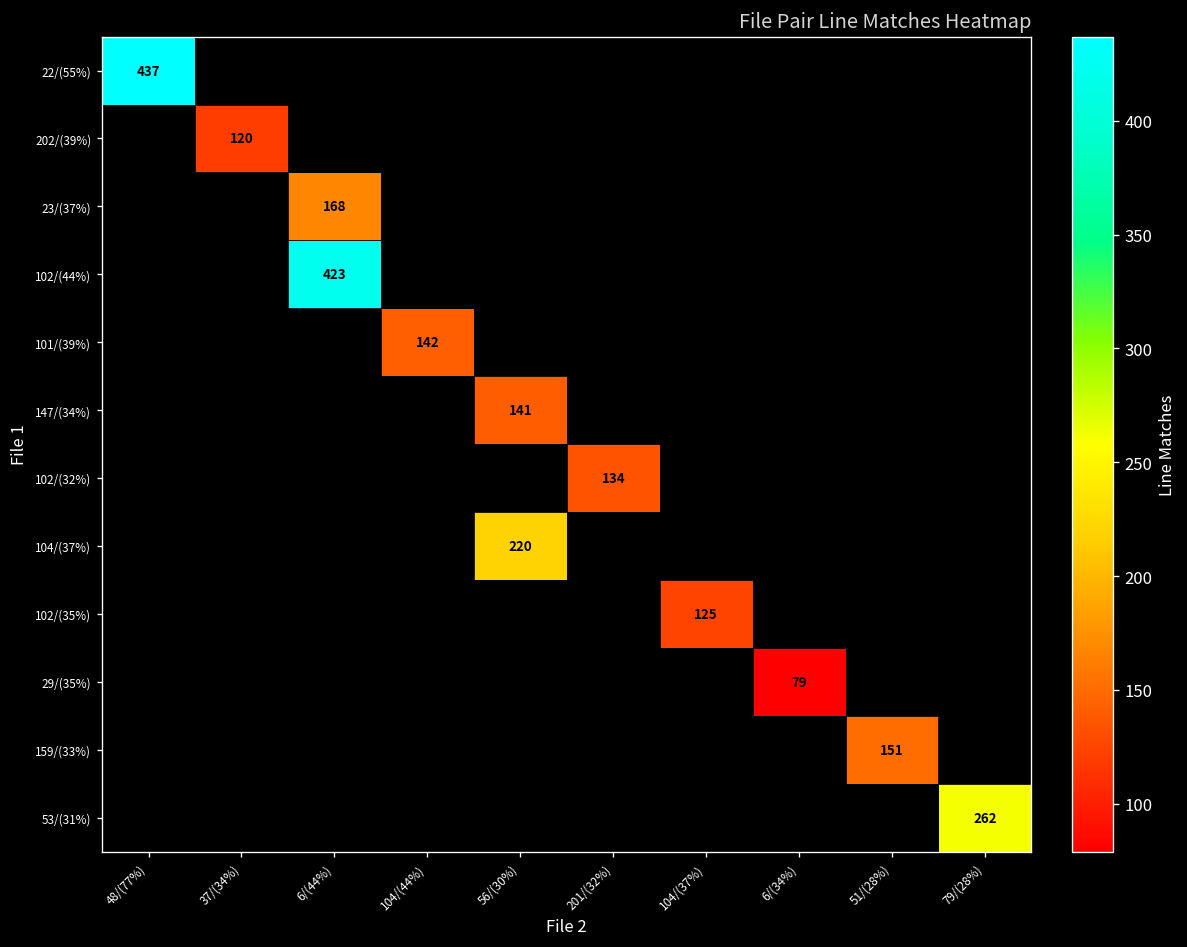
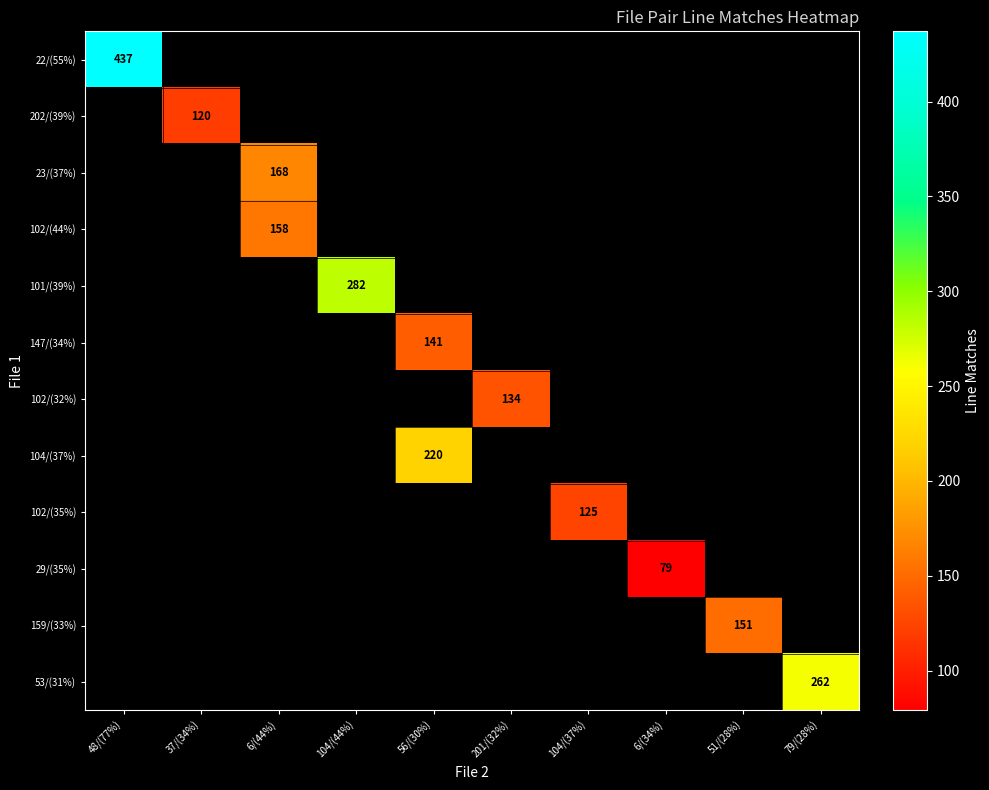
102/(44%), 6/(44%): 423 -> 158
101/(39%), 104/(44%): 142 -> 282
